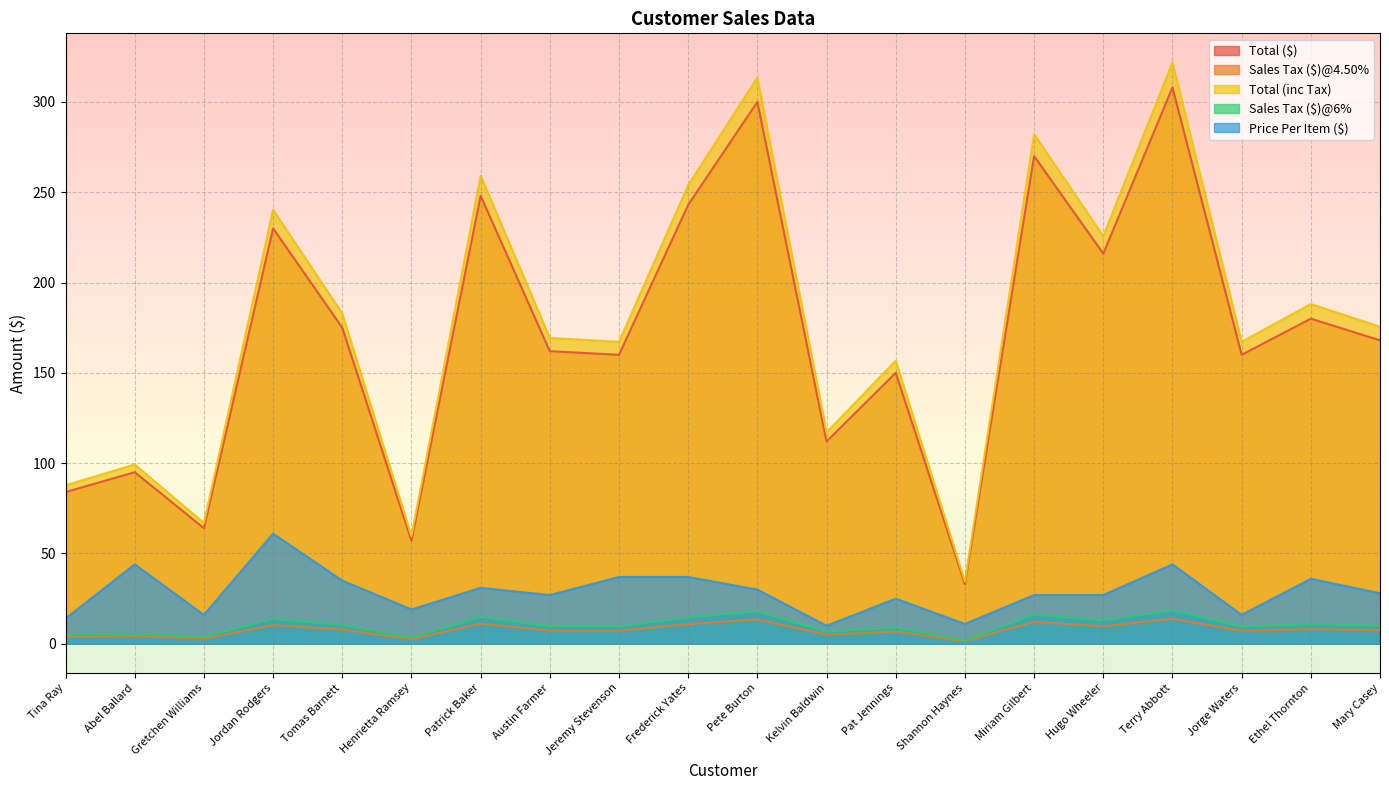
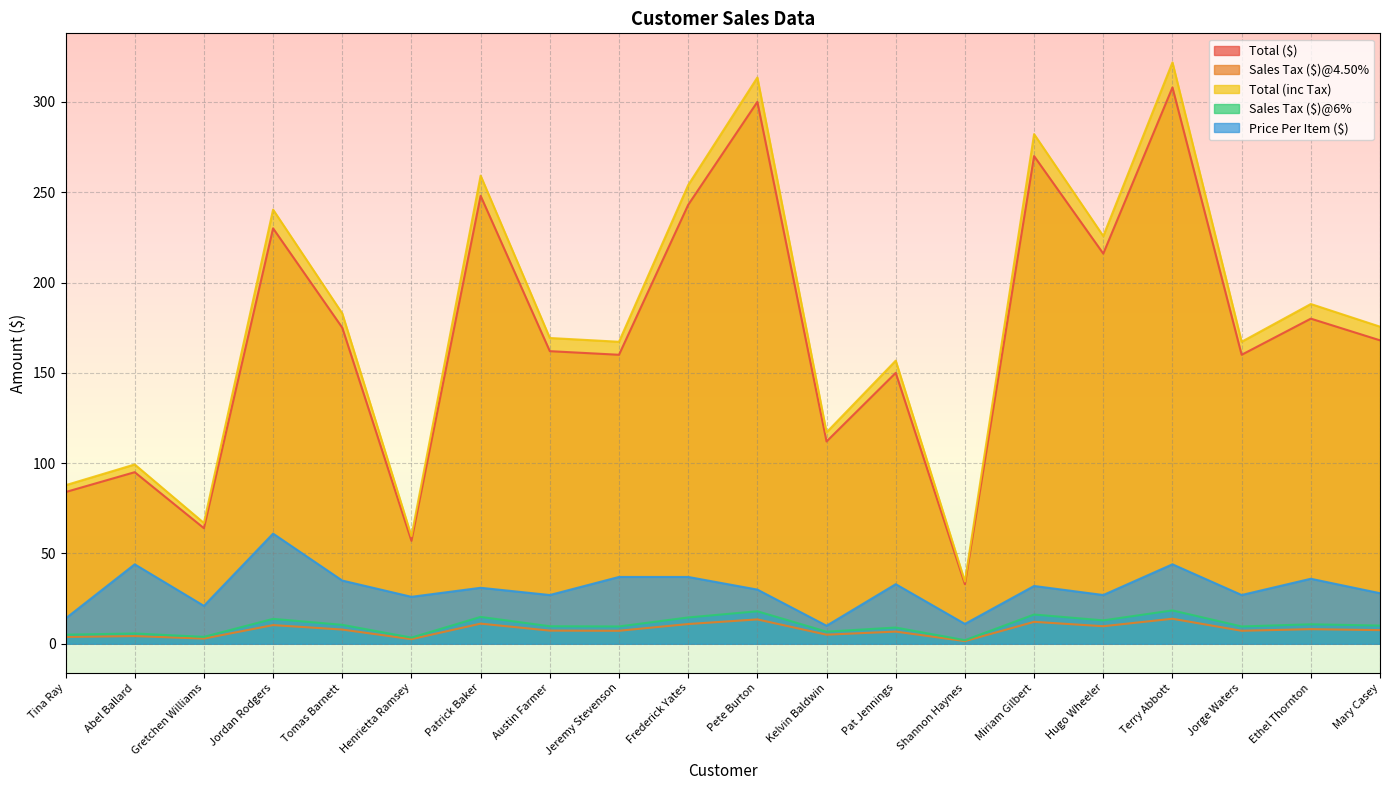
Price Per Item ($), Gretchen Williams: 16 -> 21
Price Per Item ($), Henrietta Ramsey: 19 -> 26
Price Per Item ($), Pat Jennings: 25 -> 33
Price Per Item ($), Miriam Gilbert: 27 -> 32
Price Per Item ($), Jorge Waters: 16 -> 27
